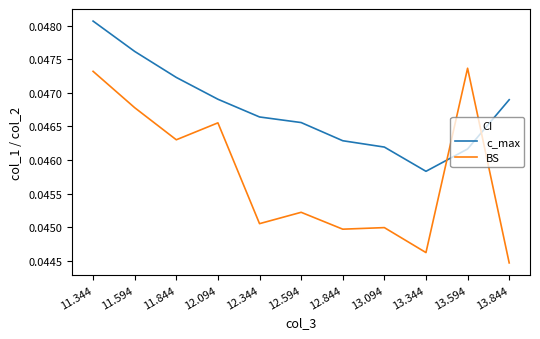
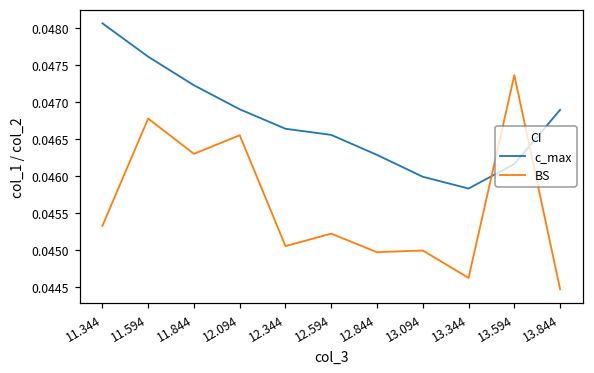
BS, 11.344: 0.0473 -> 0.0453
c_max, 13.094: 0.0462 -> 0.0460
